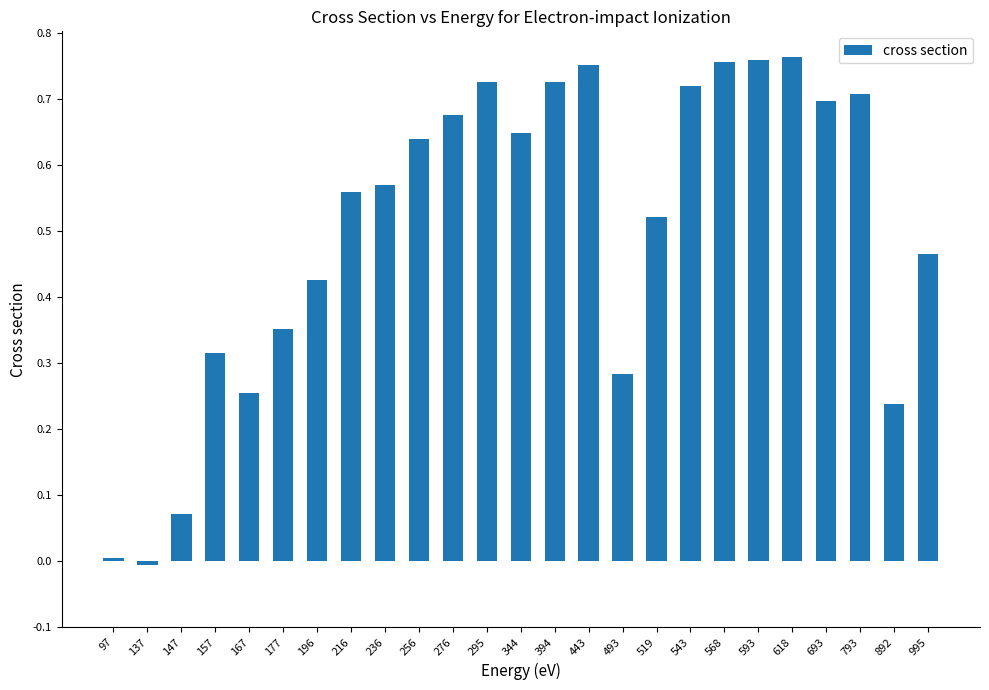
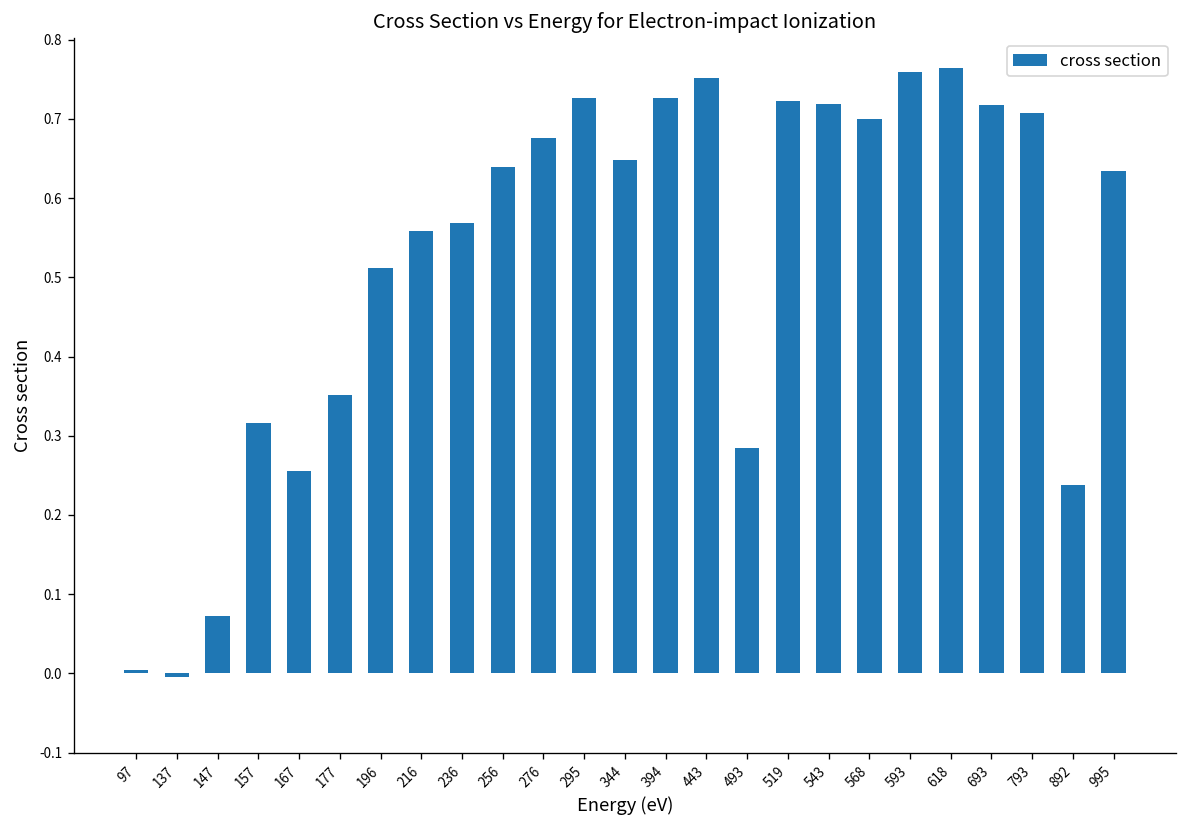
196: 0.43 -> 0.51
519: 0.52 -> 0.72
568: 0.76 -> 0.70
693: 0.70 -> 0.72
995: 0.47 -> 0.63
